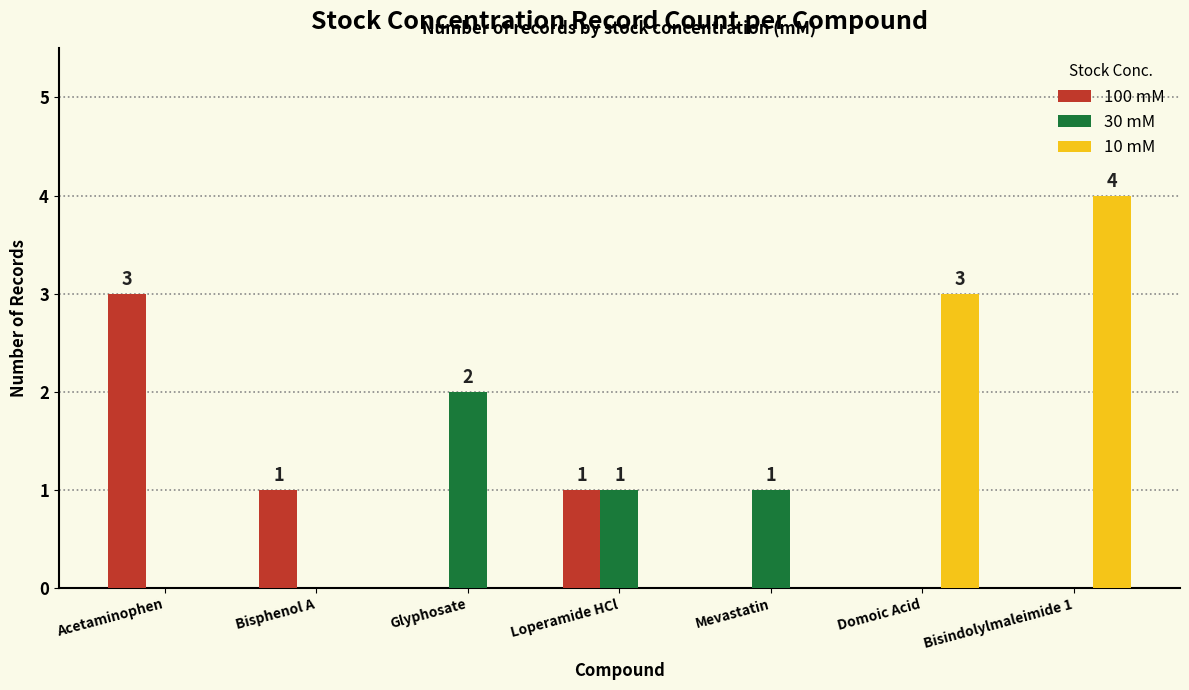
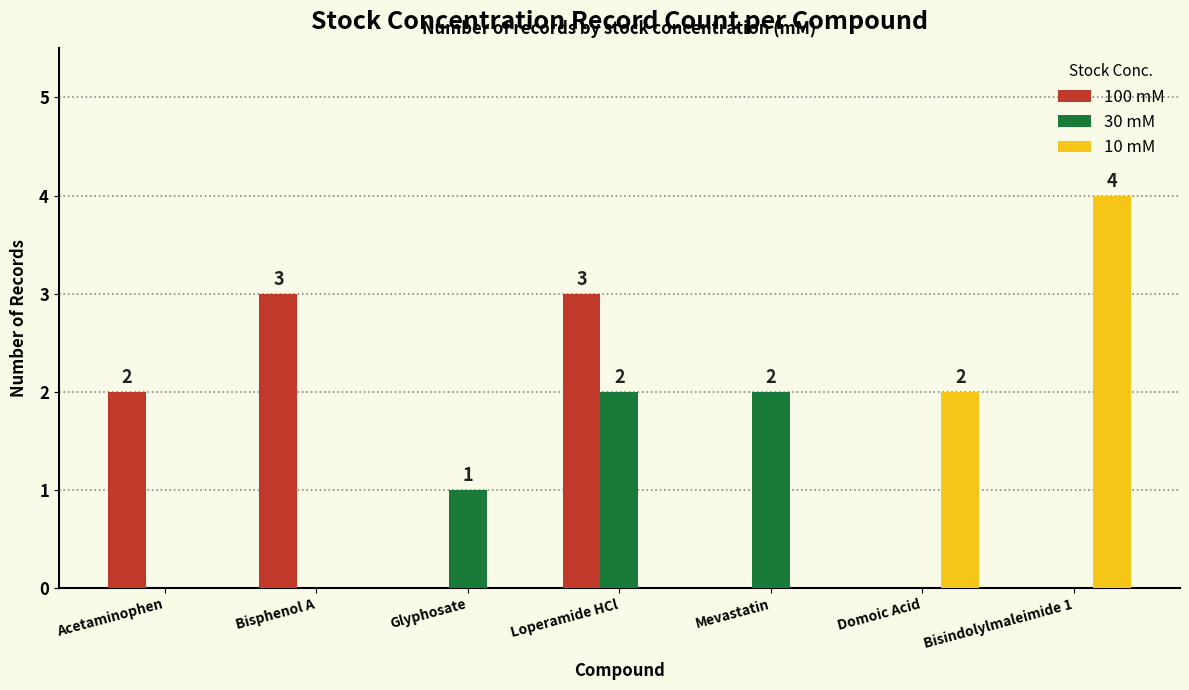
100 mM, Acetaminophen: 3 -> 2
100 mM, Bisphenol A: 1 -> 3
30 mM, Glyphosate: 2 -> 1
100 mM, Loperamide HCl: 1 -> 3
30 mM, Loperamide HCl: 1 -> 2
30 mM, Mevastatin: 1 -> 2
10 mM, Domoic Acid: 3 -> 2
